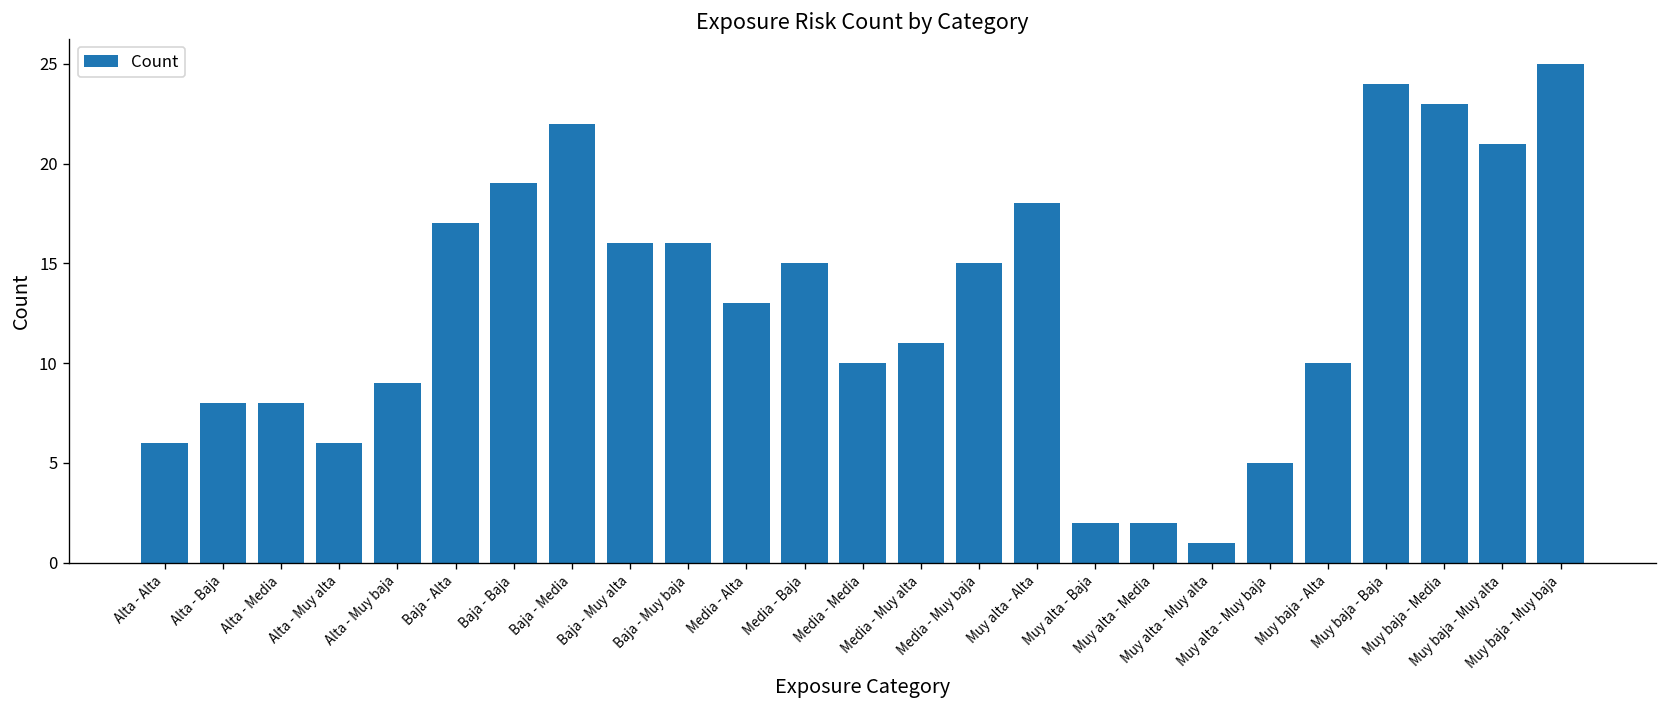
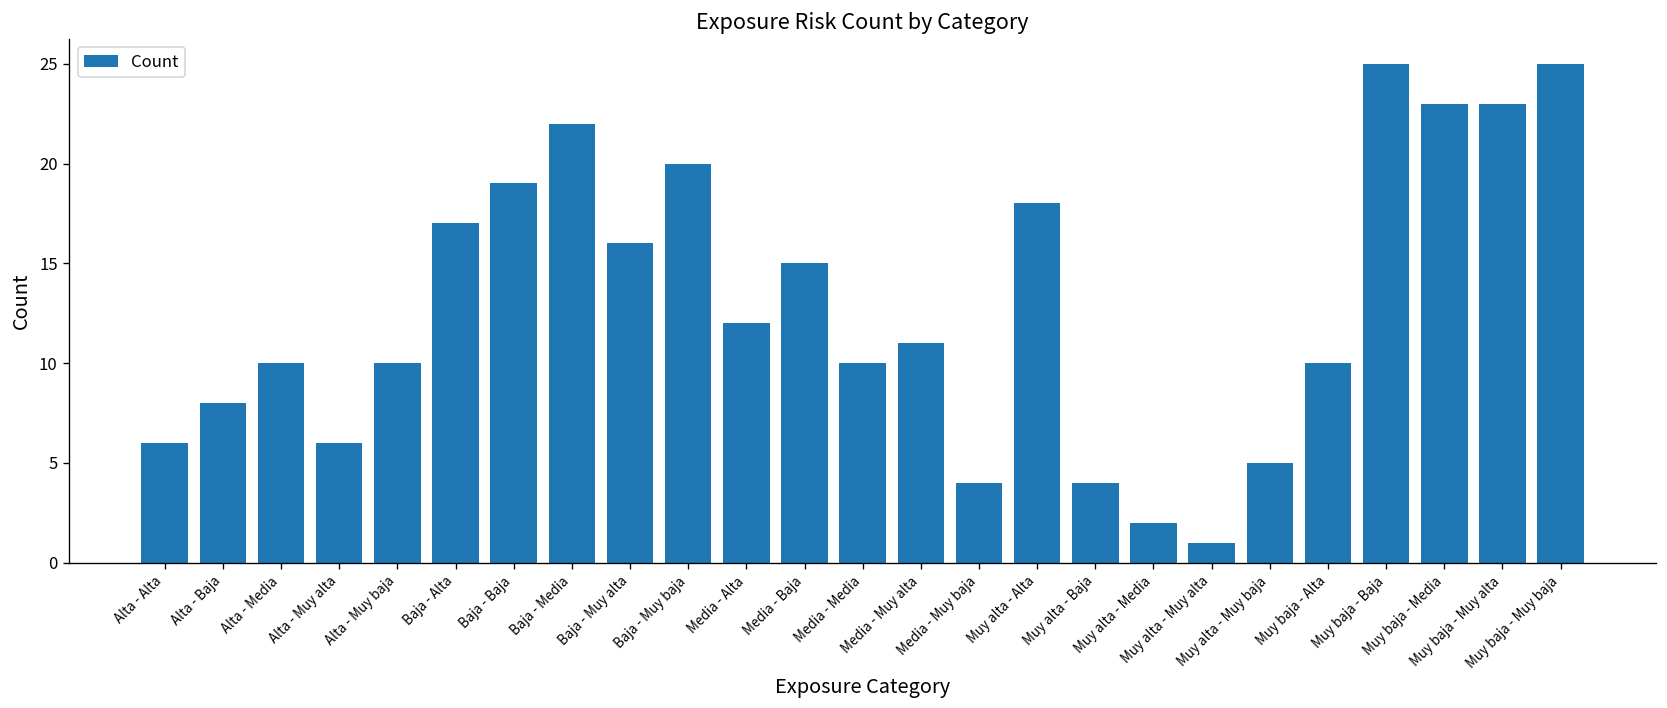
Alta - Media: 8 -> 10
Alta - Muy baja: 9 -> 10
Baja - Muy baja: 16 -> 20
Media - Alta: 13 -> 12
Media - Muy baja: 15 -> 4
Muy alta - Baja: 2 -> 4
Muy baja - Baja: 24 -> 25
Muy baja - Muy alta: 21 -> 23
